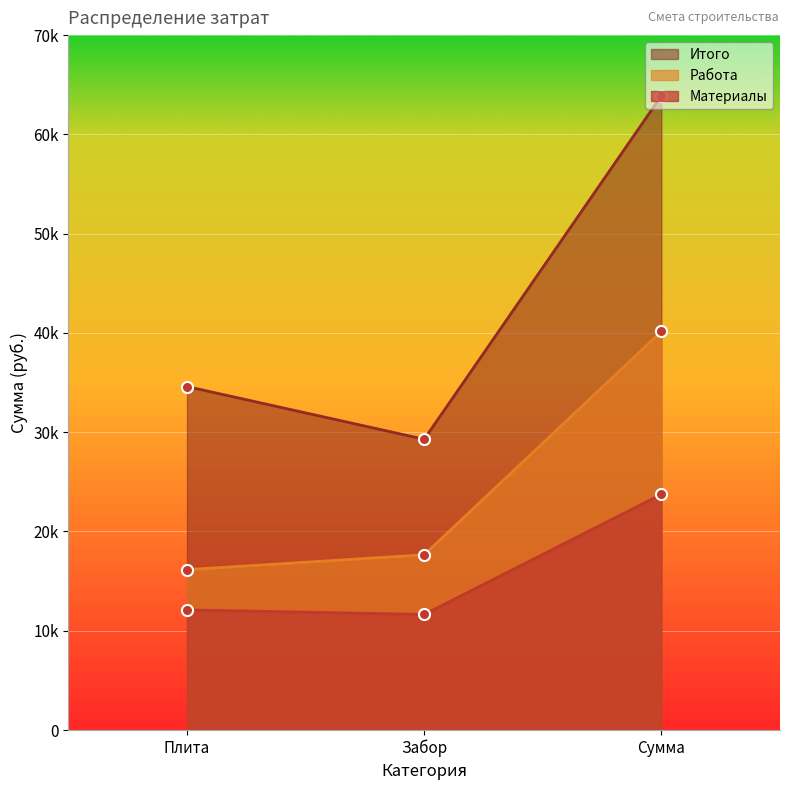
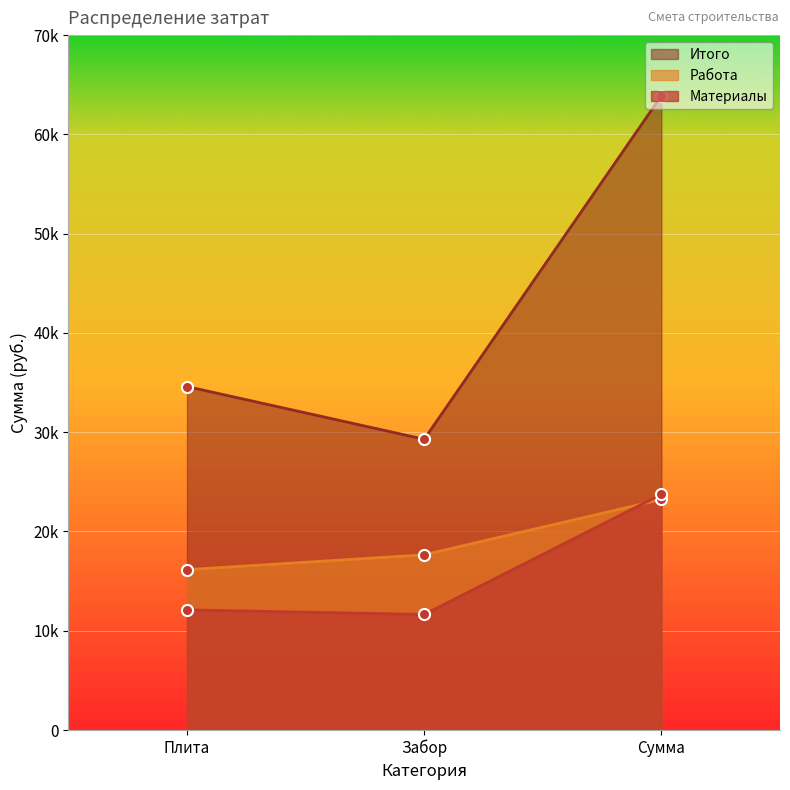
Работа, Сумма: 40000 -> 23000
